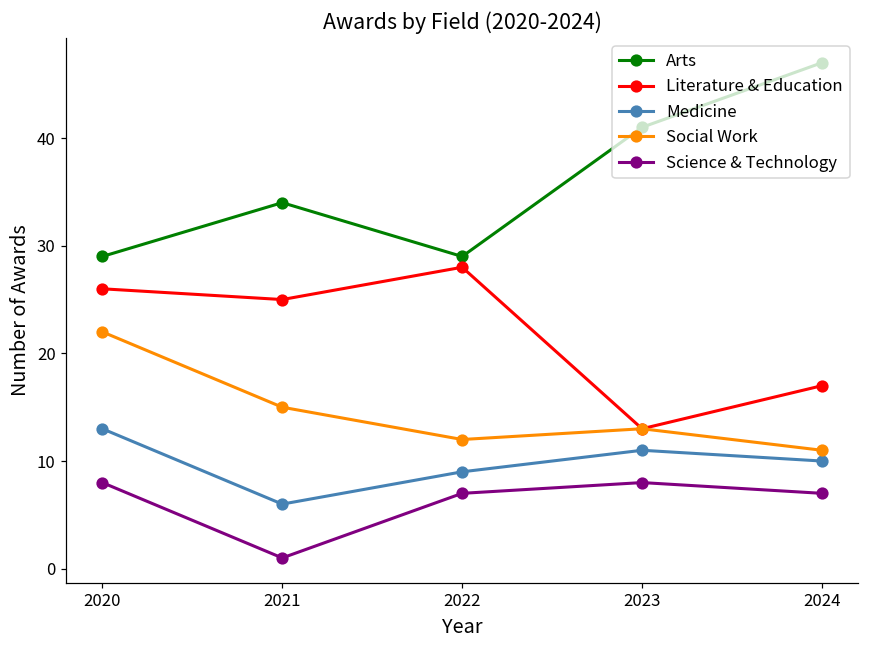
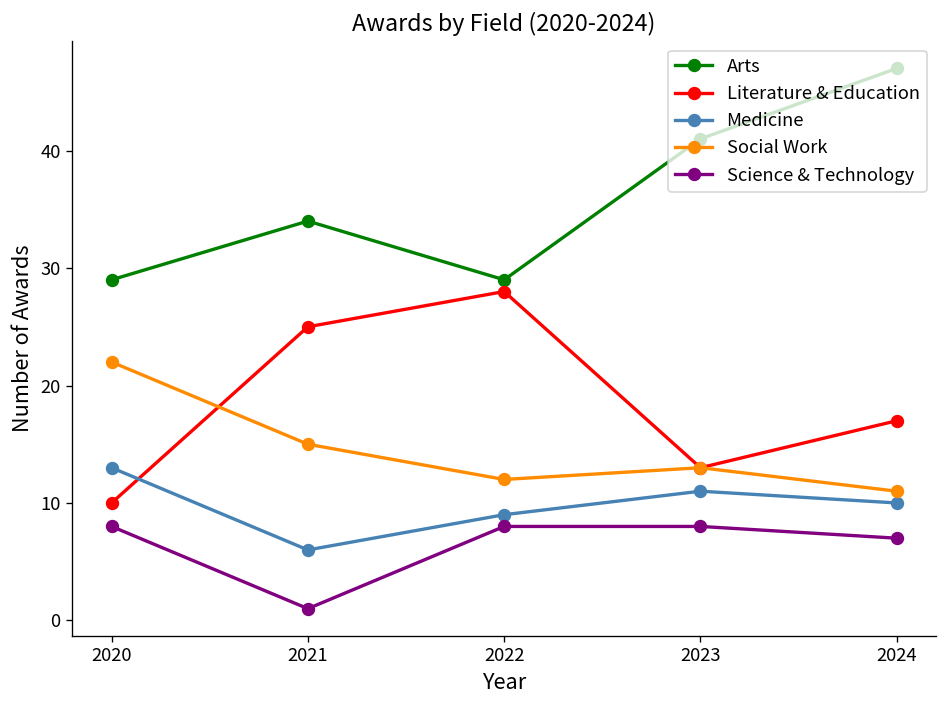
Literature & Education, 2020: 26 -> 10
Science & Technology, 2022: 7 -> 8
